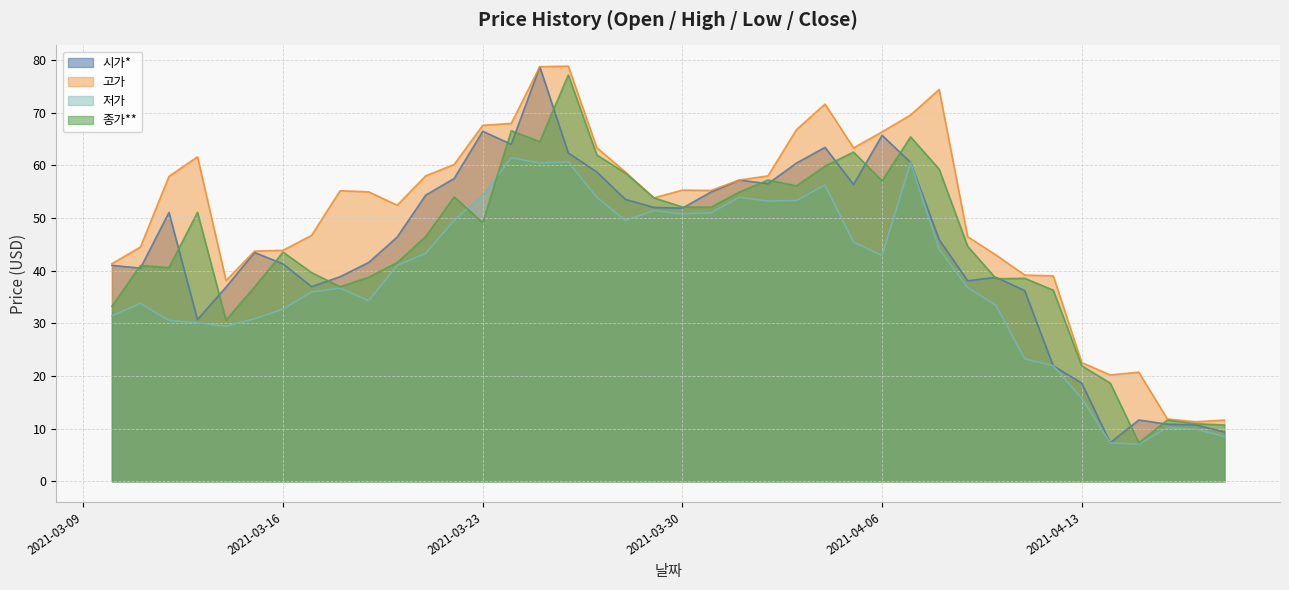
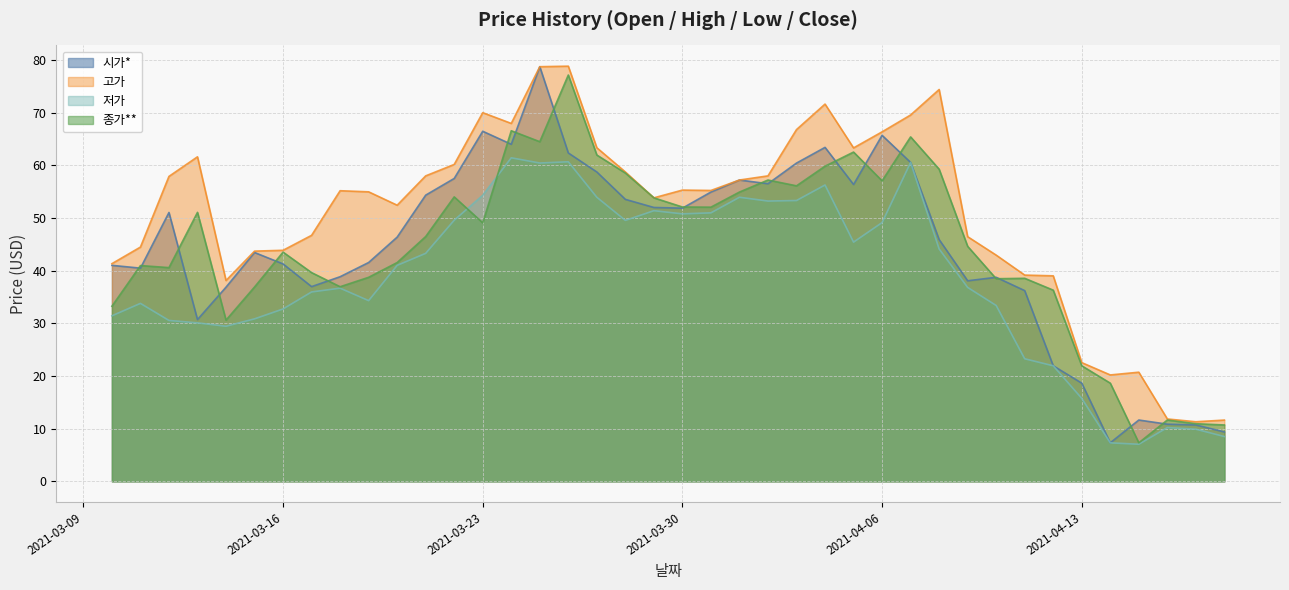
고가, 2021-03-23: 68 -> 70
저가, 2021-04-06: 43 -> 49
